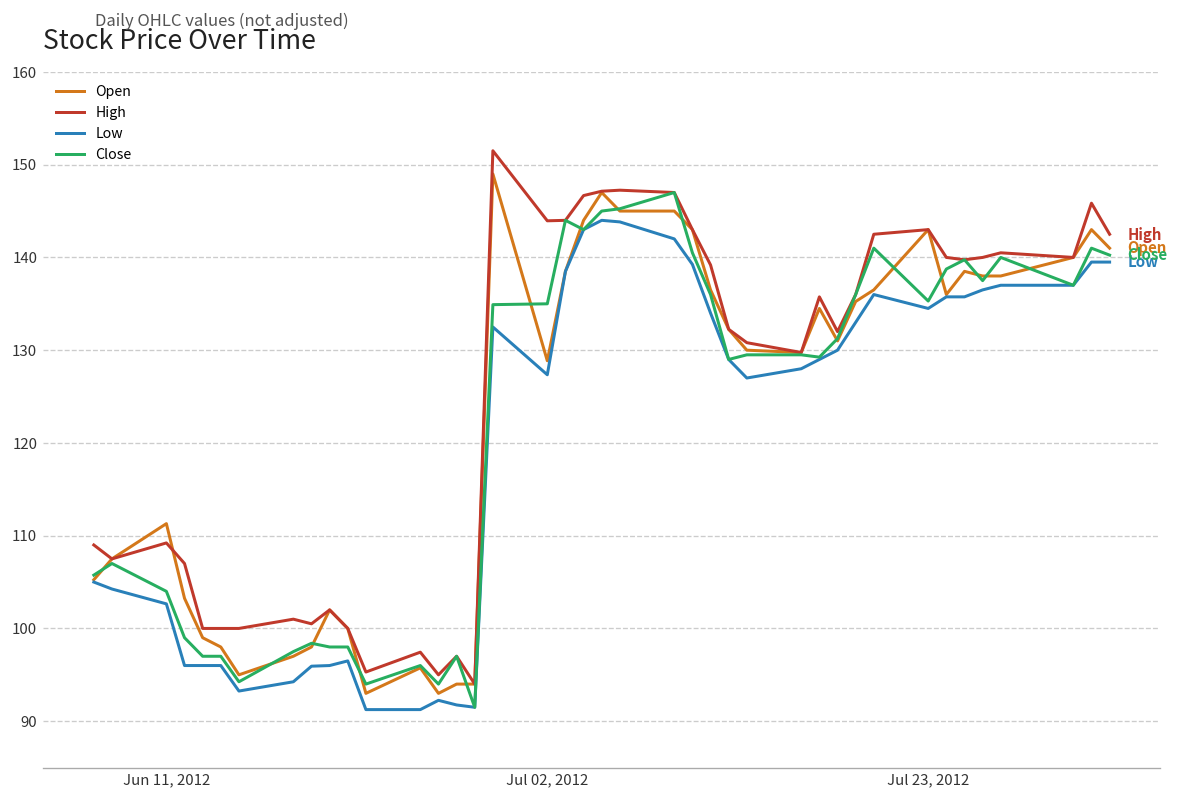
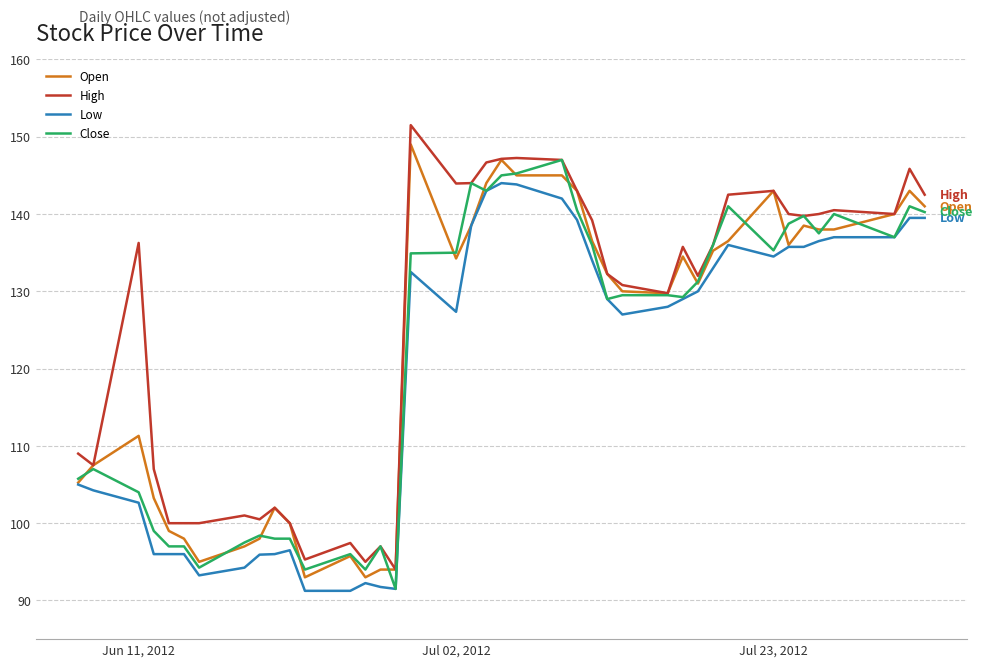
High, Jun 11, 2012: 109 -> 136
Open, Jul 02, 2012: 129 -> 134
